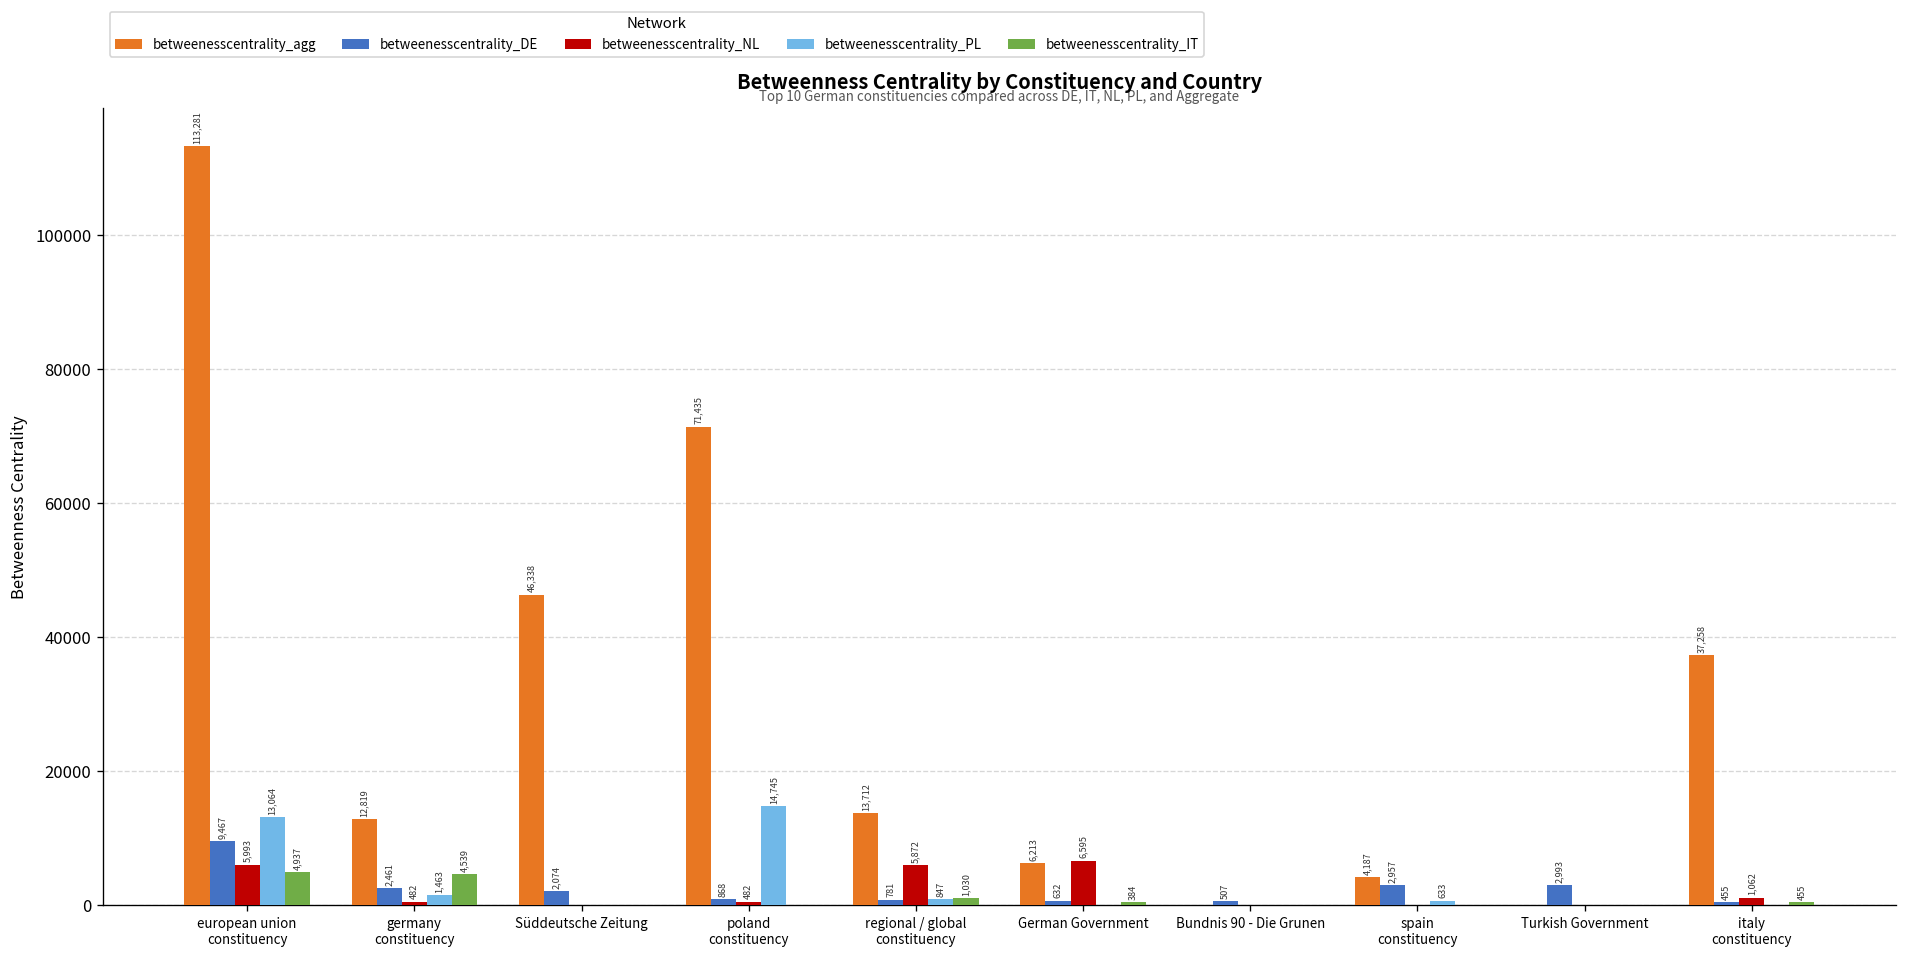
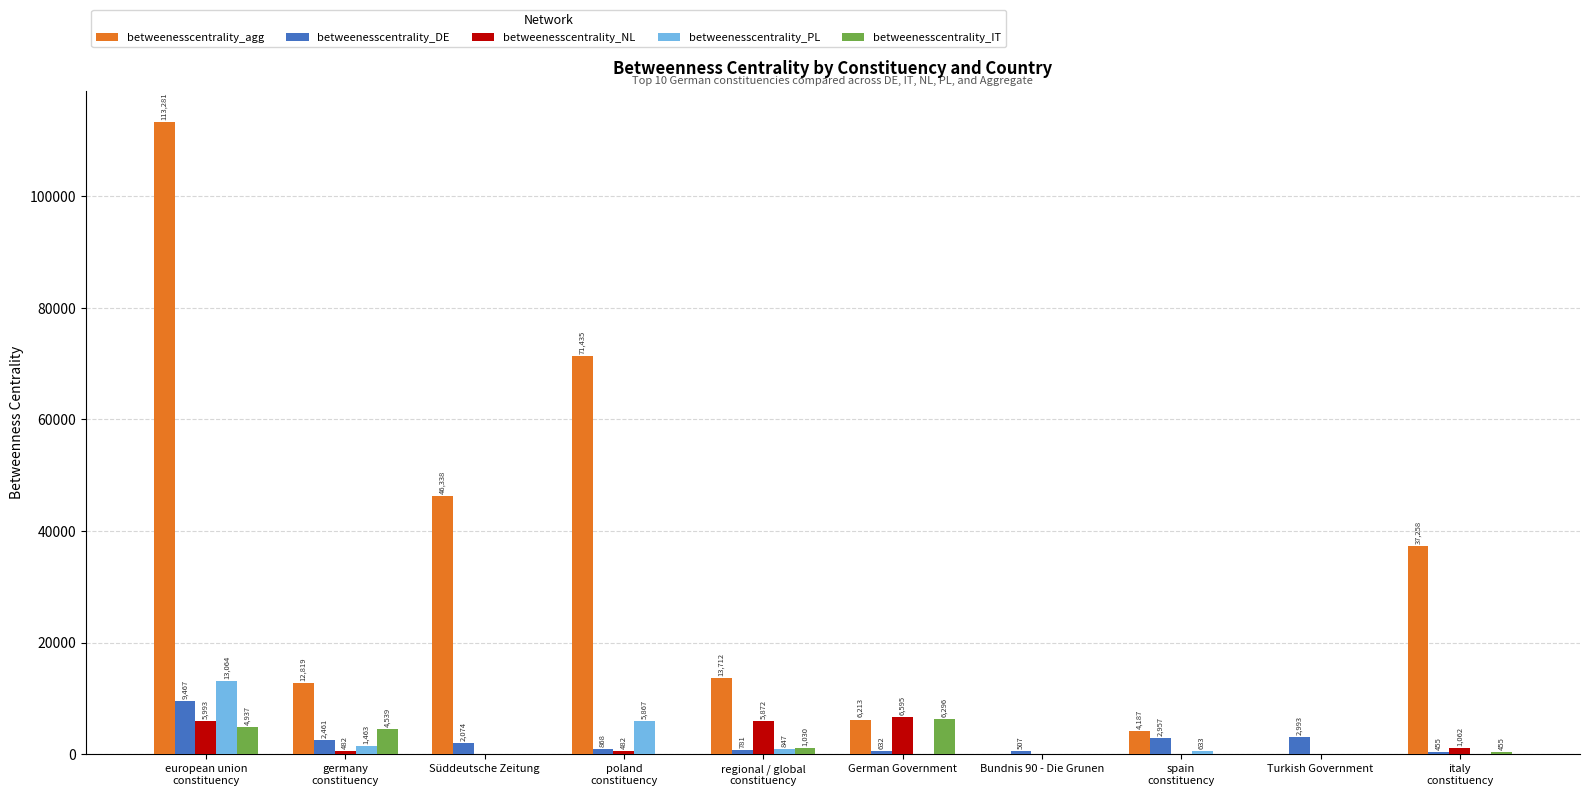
betweenesscentrality_PL, poland constituency: 14,745 -> 5,867
betweenesscentrality_IT, German Government: 384 -> 6,296
